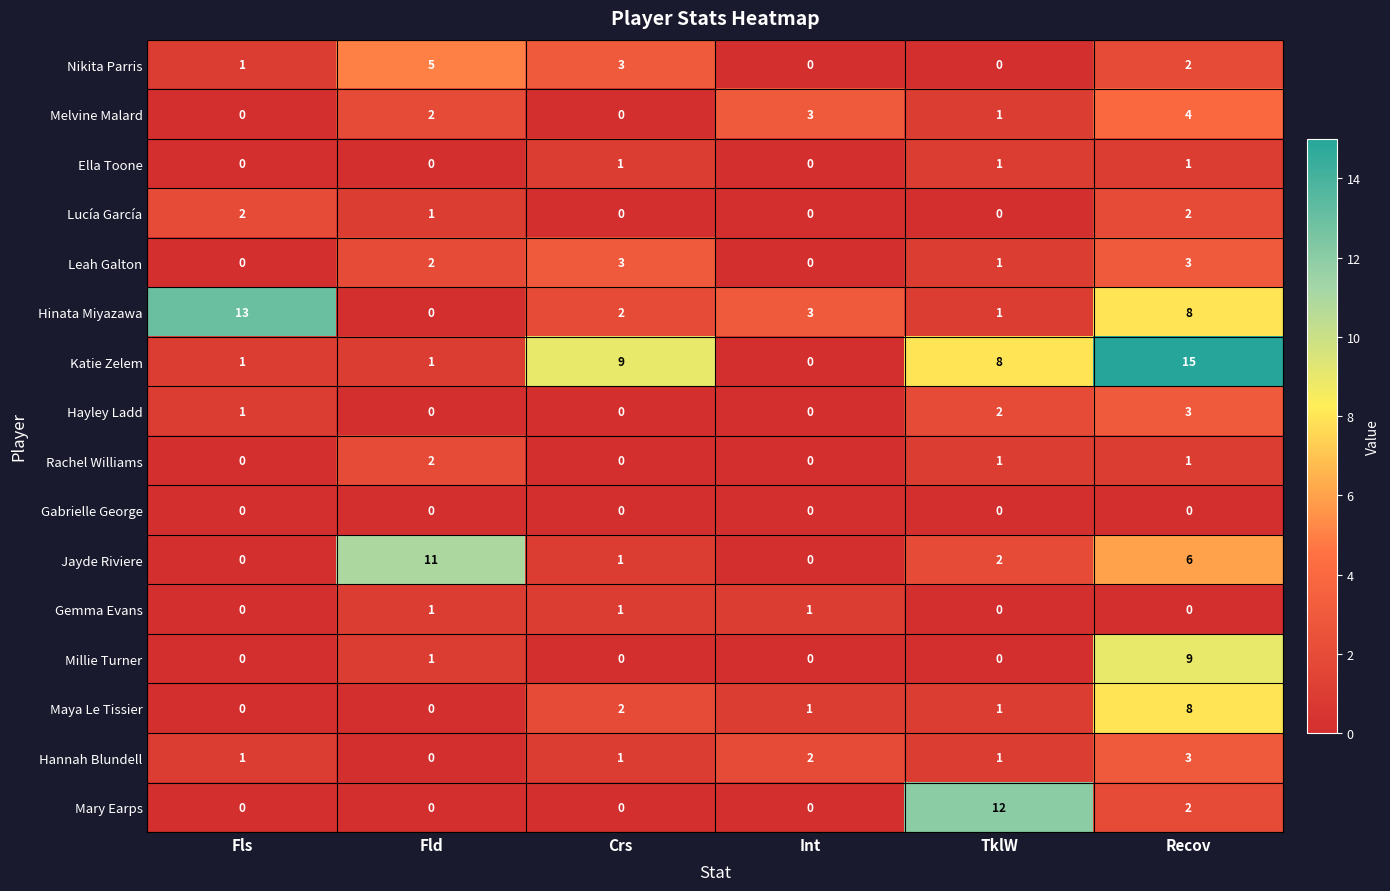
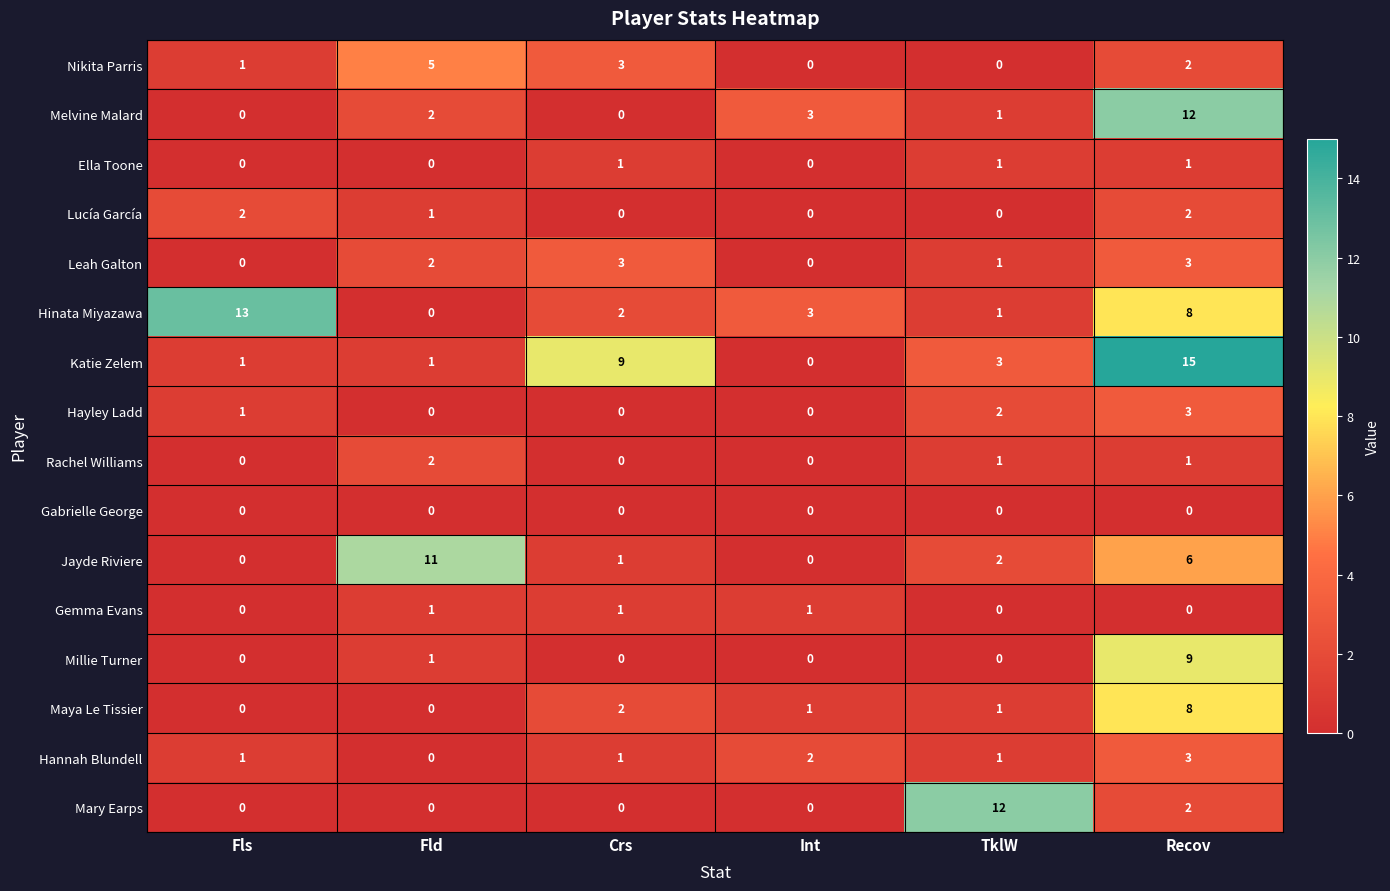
Melvine Malard, Recov: 4 -> 12
Katie Zelem, TklW: 8 -> 3
